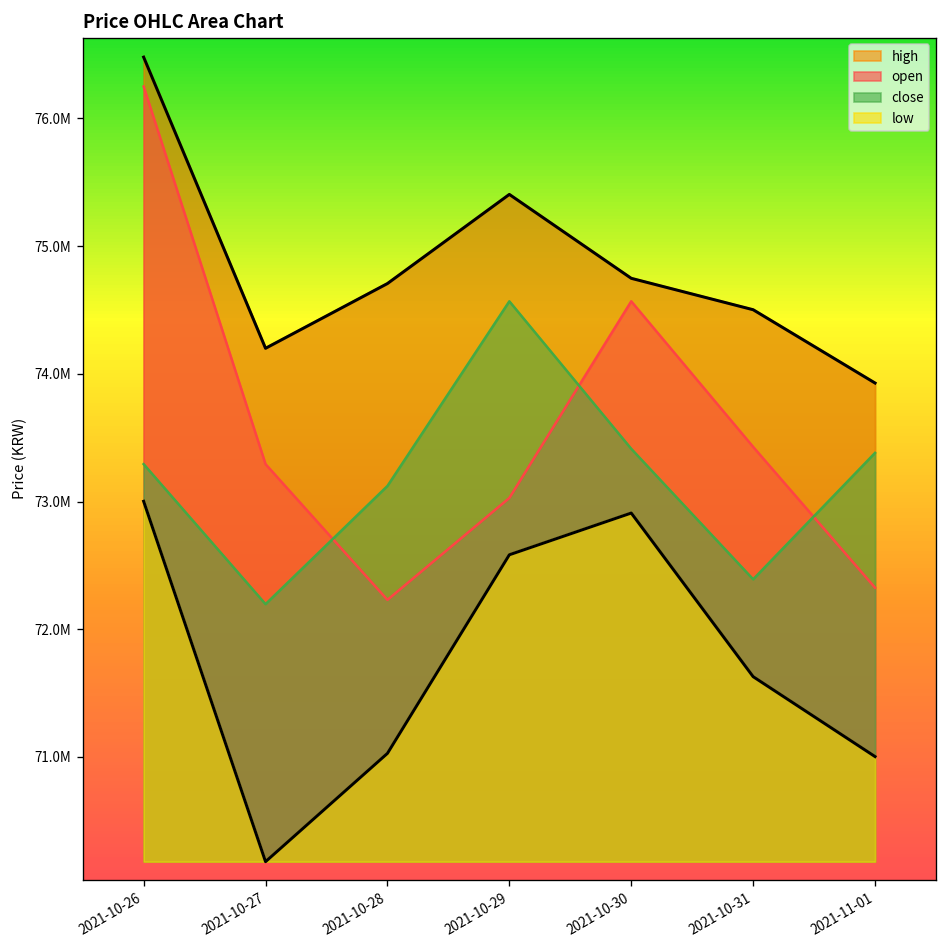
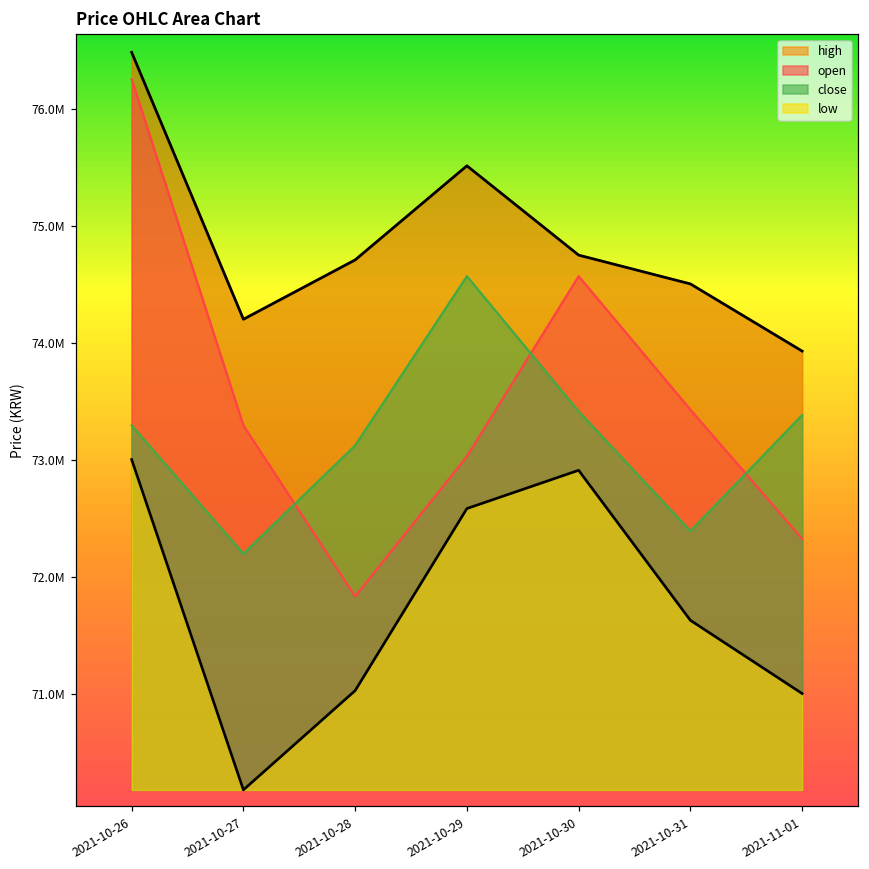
open, 2021-10-28: 72230000 -> 71830000
high, 2021-10-29: 75410000 -> 75510000
